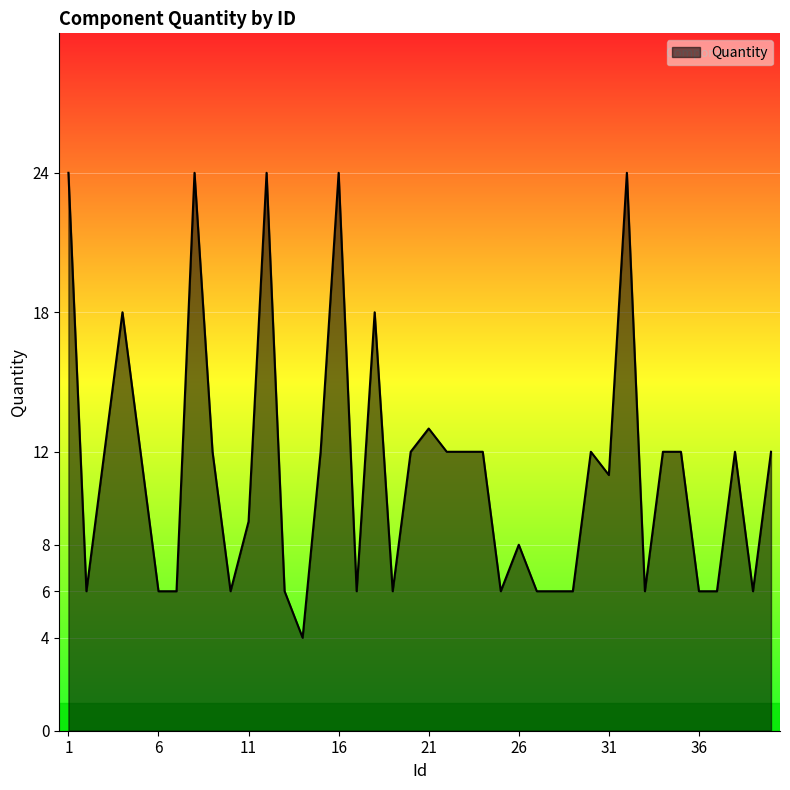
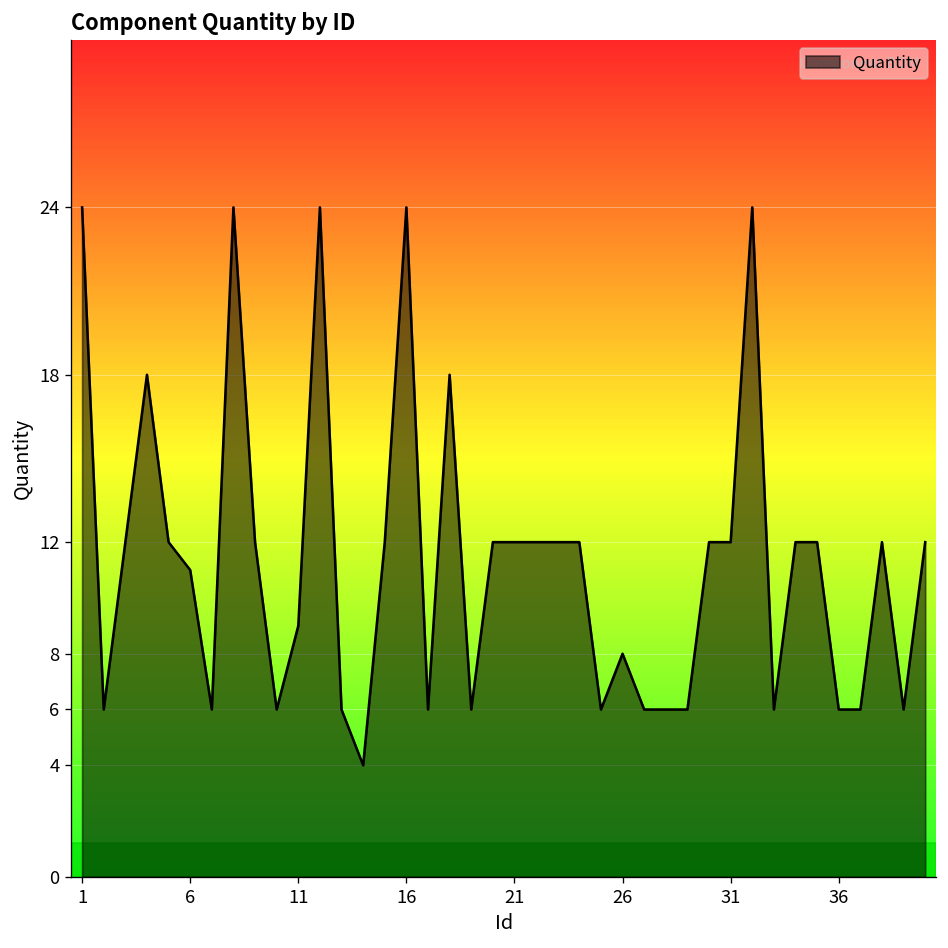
6: 6 -> 11
21: 13 -> 12
31: 11 -> 12
